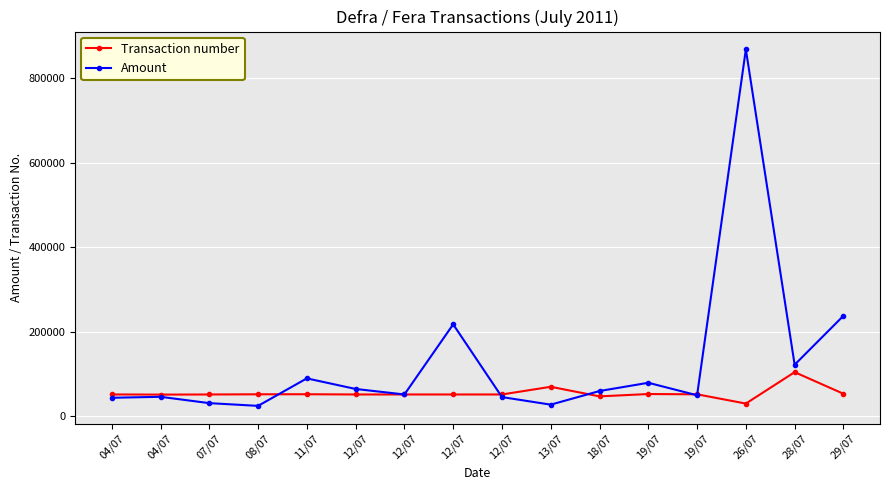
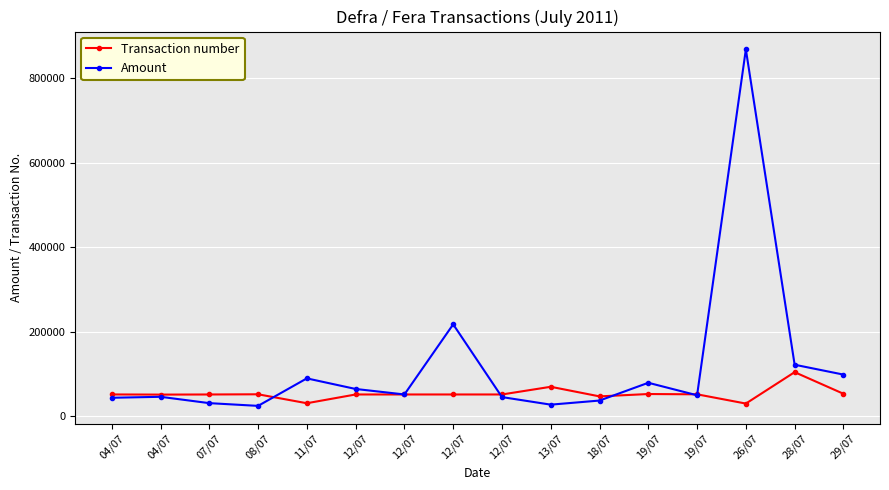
Transaction number, 11/07: 50000 -> 30000
Amount, 18/07: 60000 -> 40000
Amount, 29/07: 240000 -> 100000
